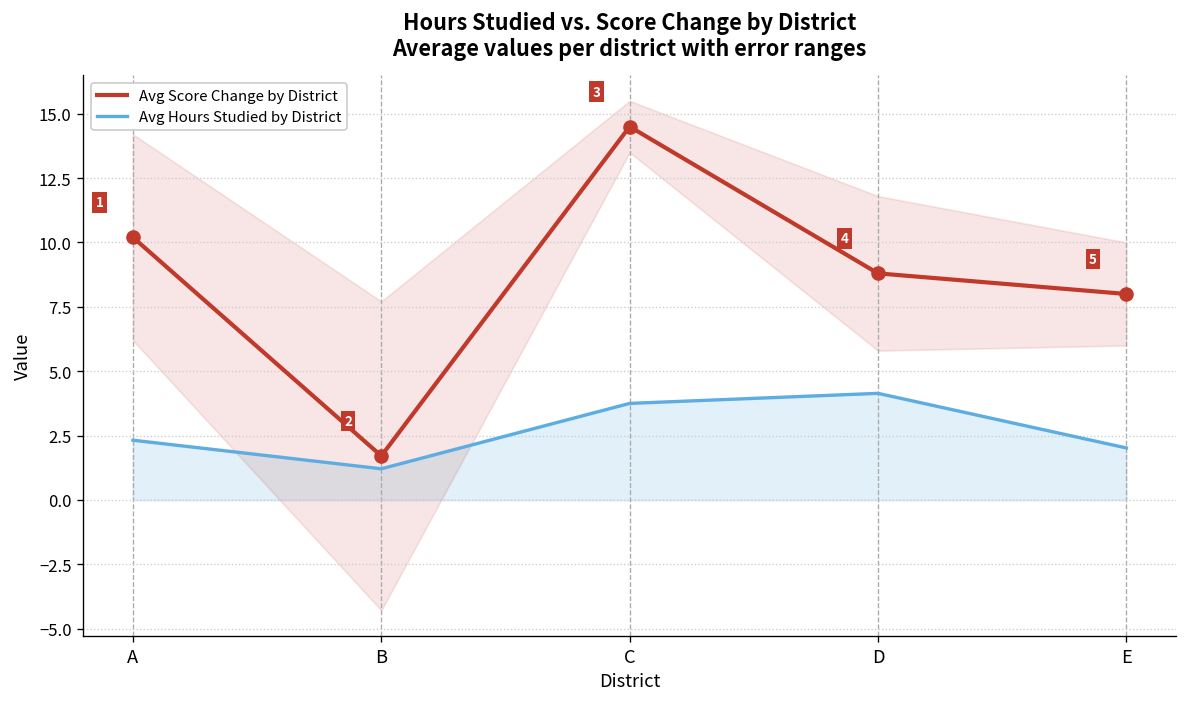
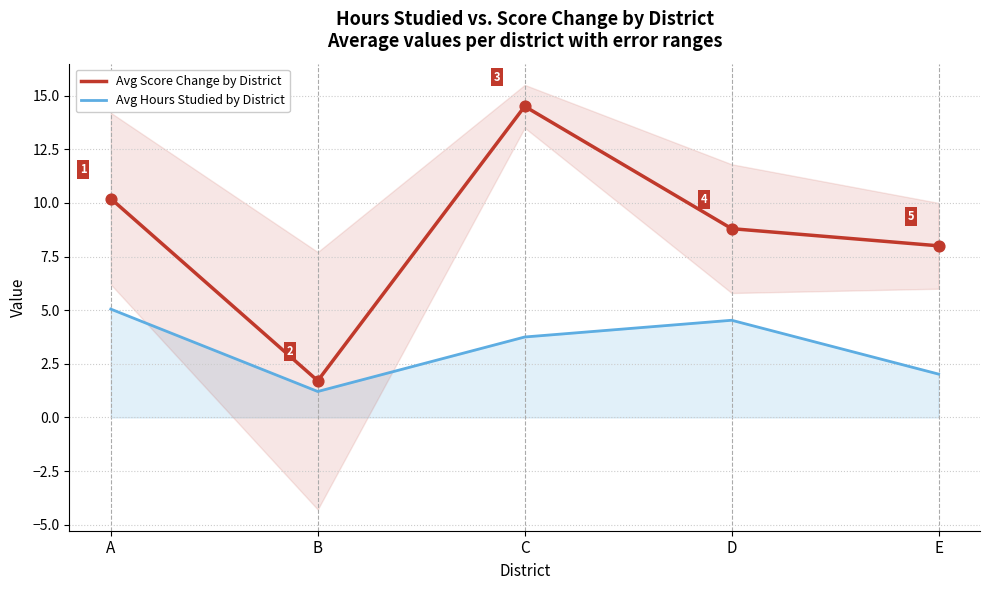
Avg Hours Studied by District, A: 2.3 -> 5.1
Avg Hours Studied by District, D: 4.1 -> 4.5
